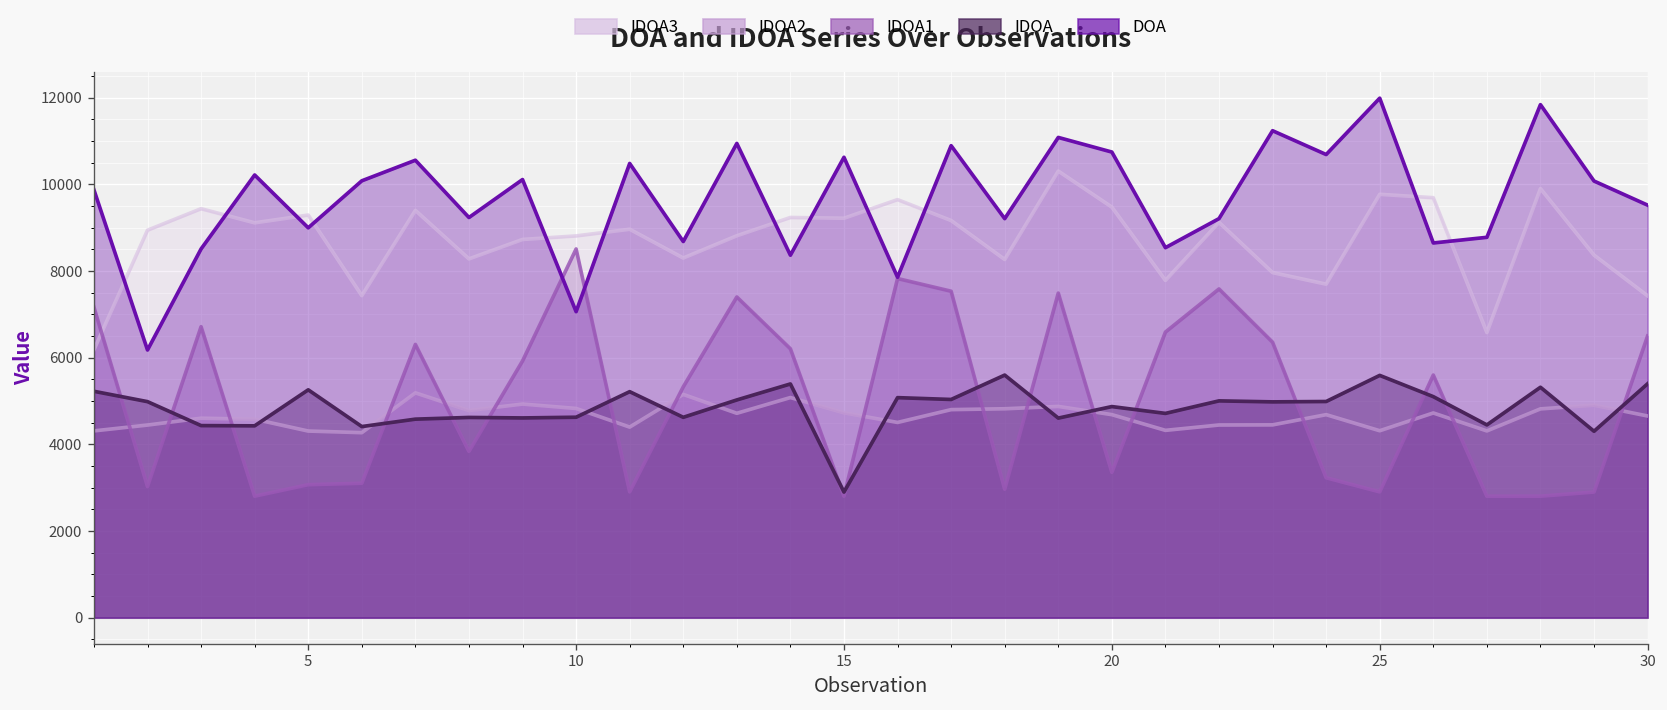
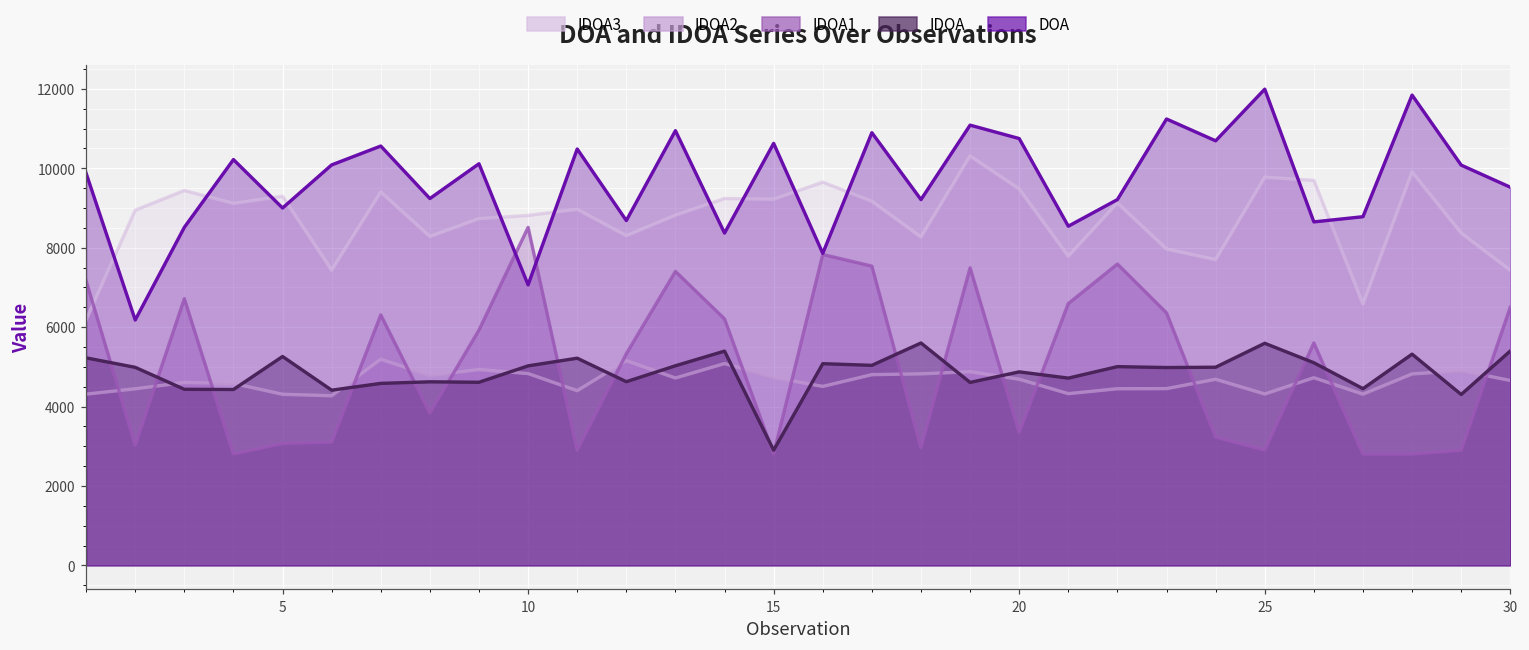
IDOA, 10: 4600 -> 5000
